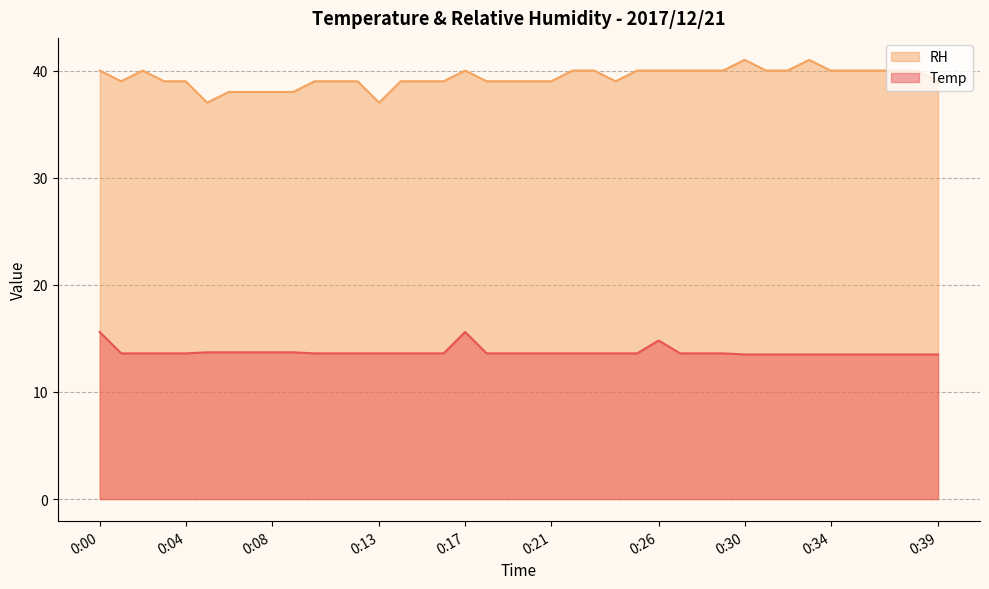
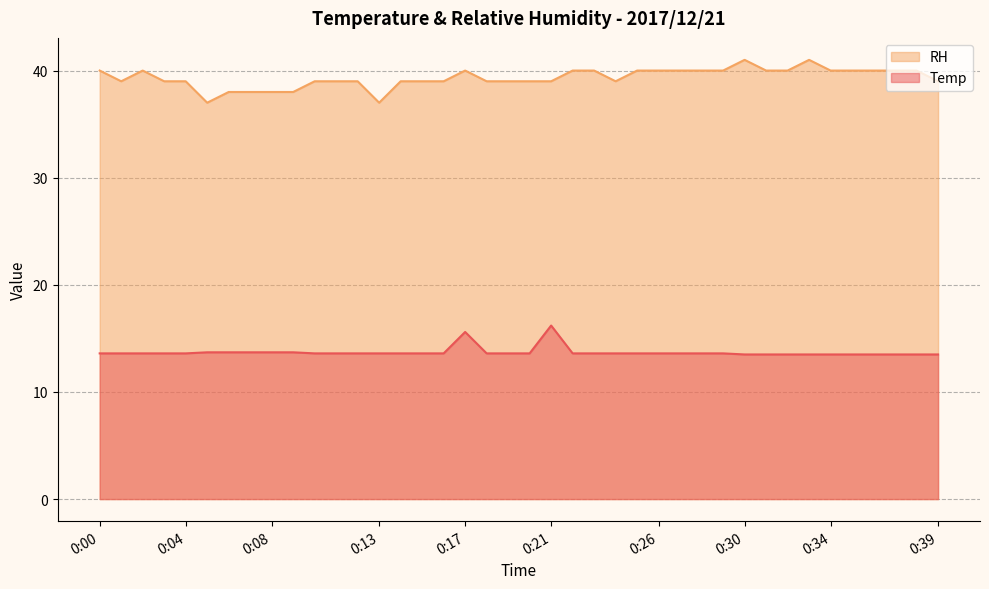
Temp, 0:00: 15.6 -> 13.6
Temp, 0:21: 13.6 -> 16.2
Temp, 0:26: 14.8 -> 13.6
